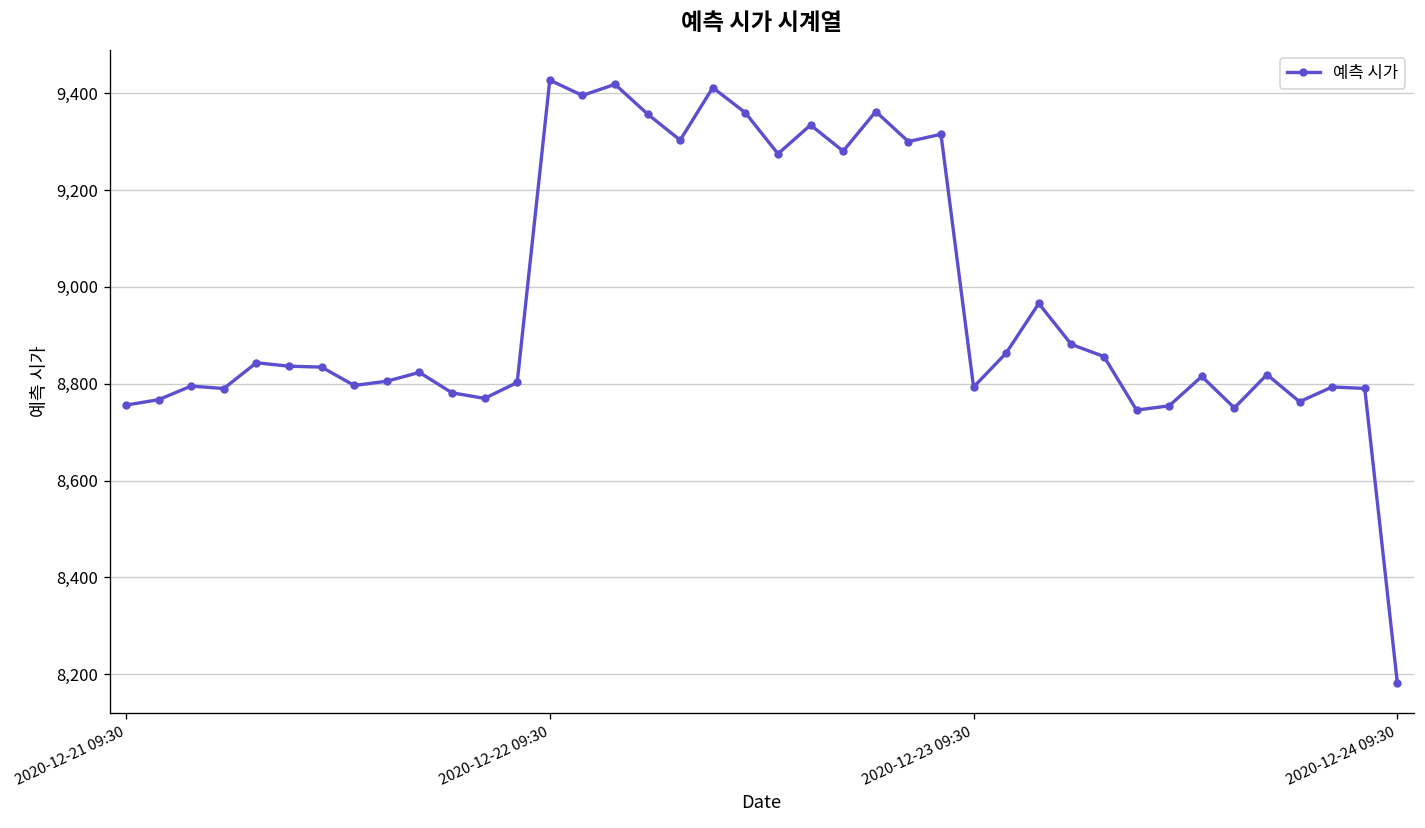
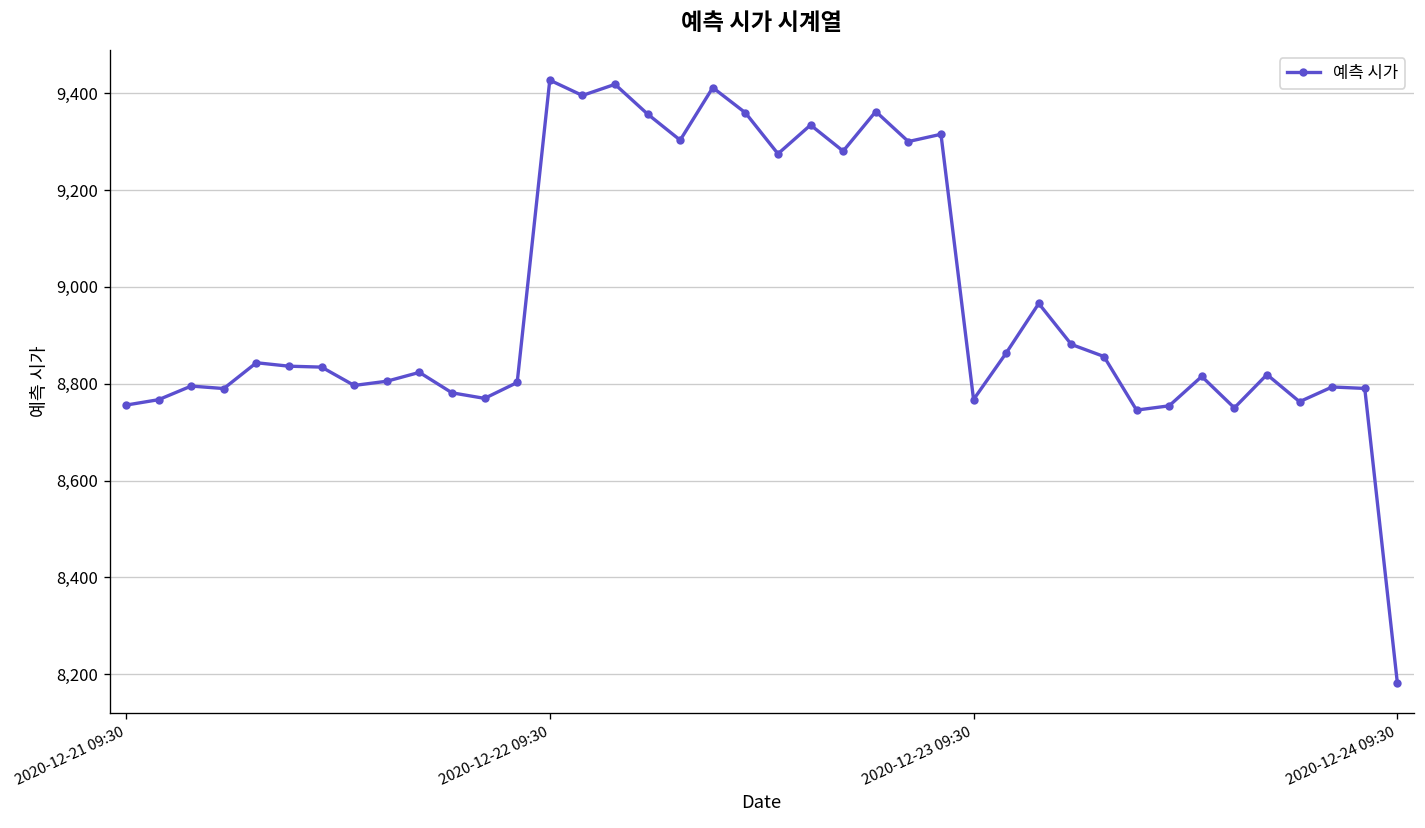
2020-12-23 09:30: 8,790 -> 8,770
